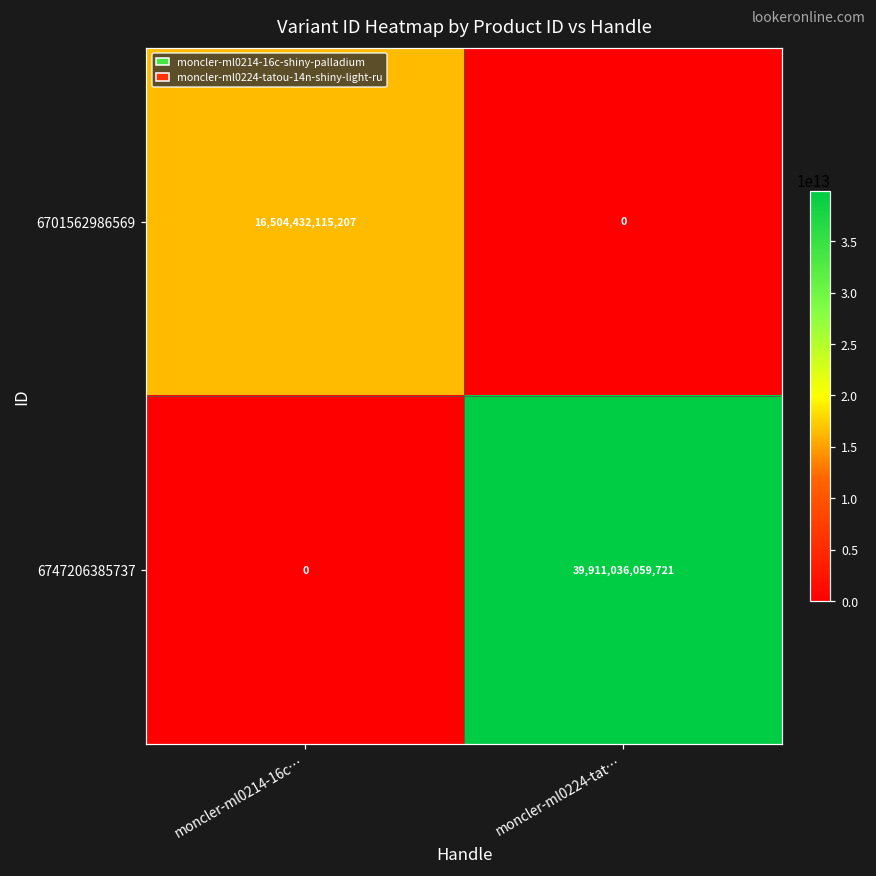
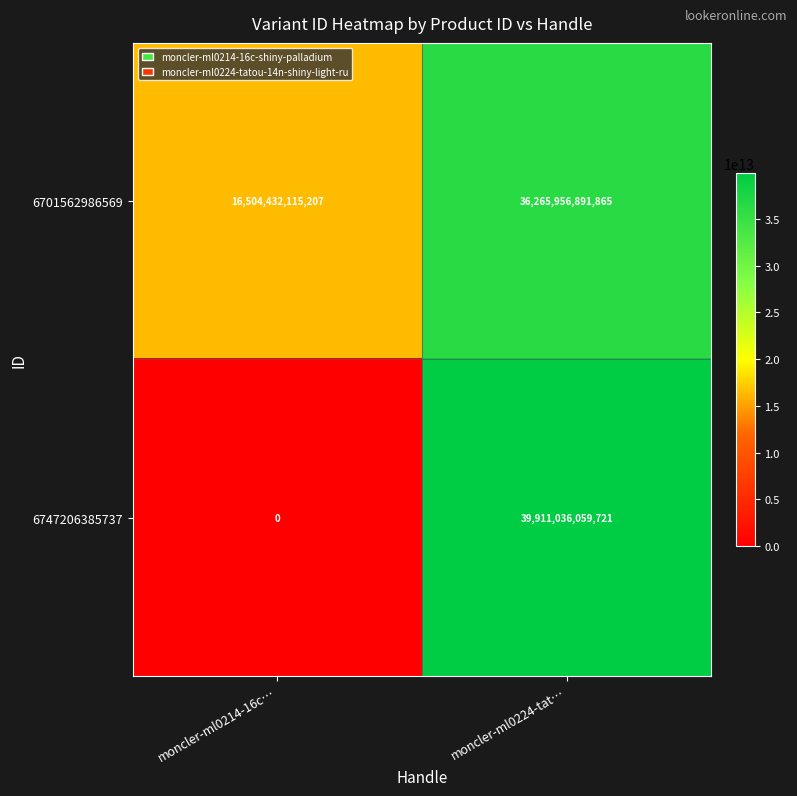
6701562986569, moncler-ml0224-tat…: 0 -> 36,265,956,891,865
